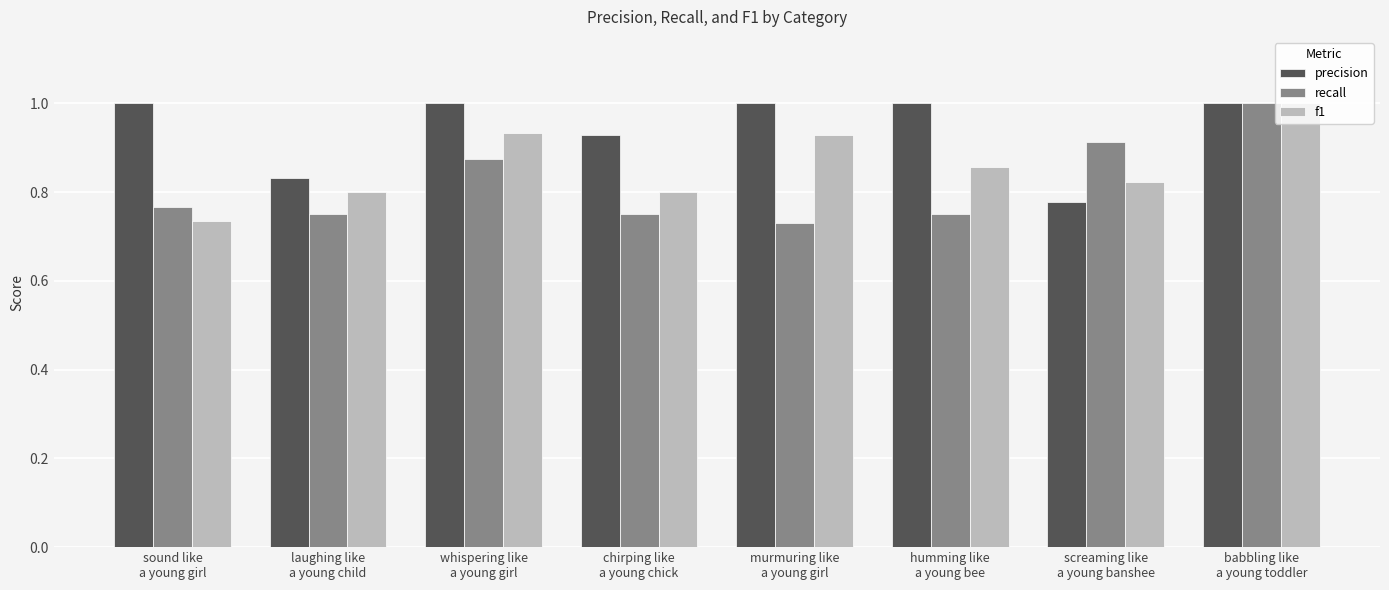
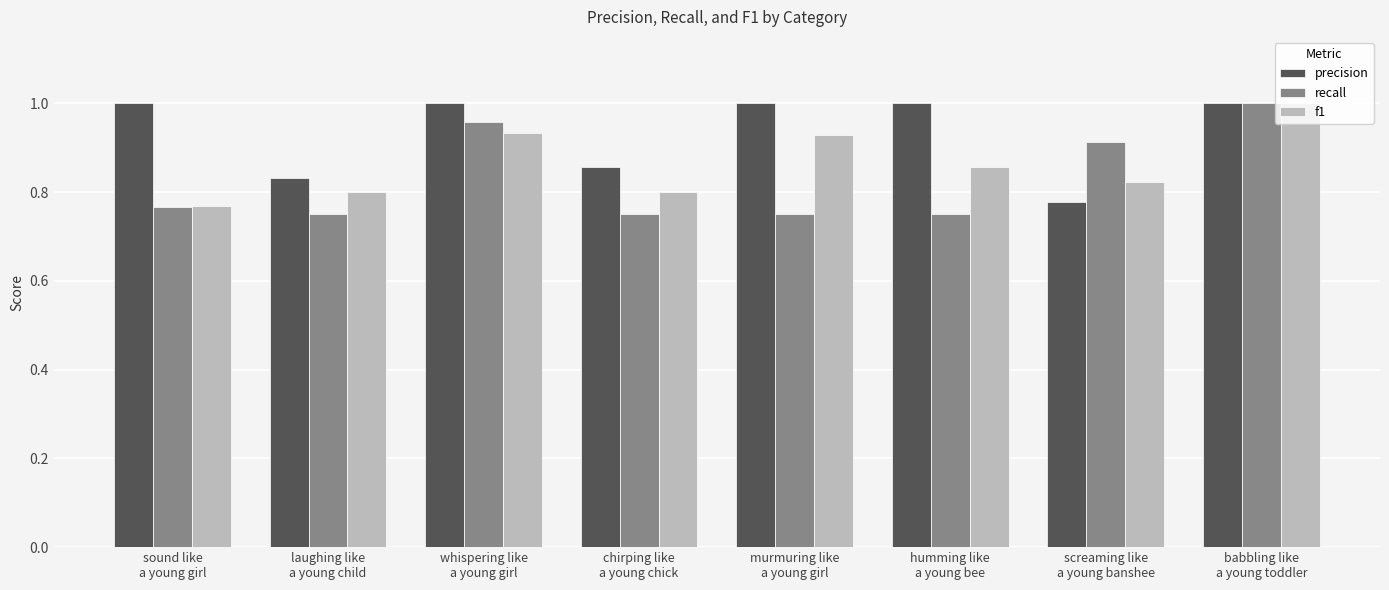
f1, sound like a young girl: 0.73 -> 0.77
recall, whispering like a young girl: 0.88 -> 0.96
precision, chirping like a young chick: 0.93 -> 0.86
recall, murmuring like a young girl: 0.73 -> 0.75
